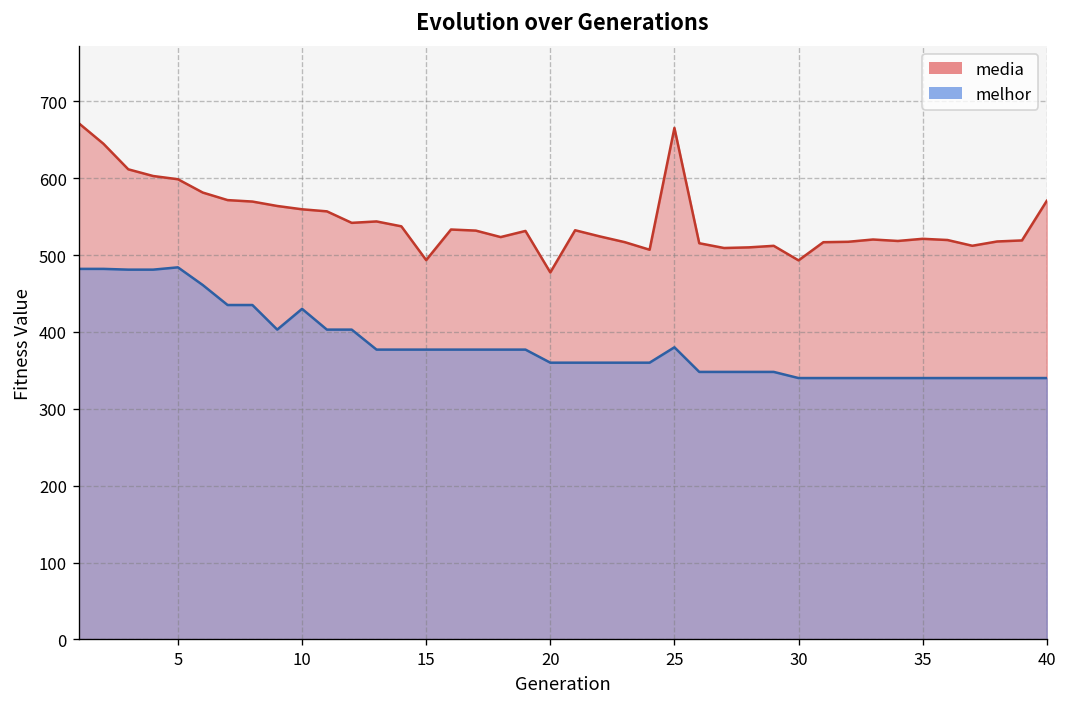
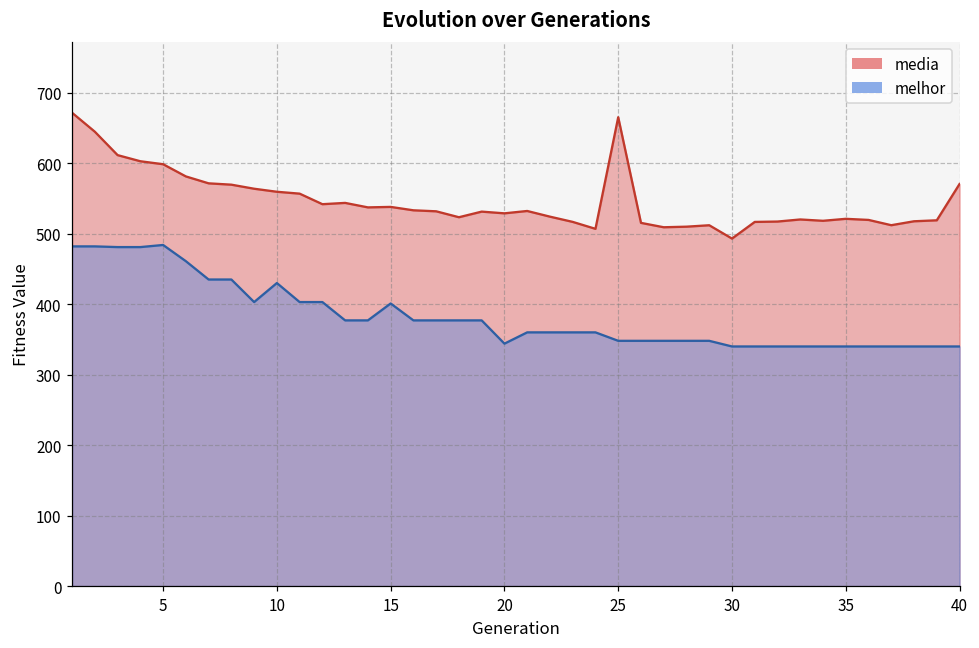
media, 15: 490 -> 540
melhor, 15: 380 -> 400
media, 20: 480 -> 530
melhor, 20: 360 -> 340
melhor, 25: 380 -> 350
